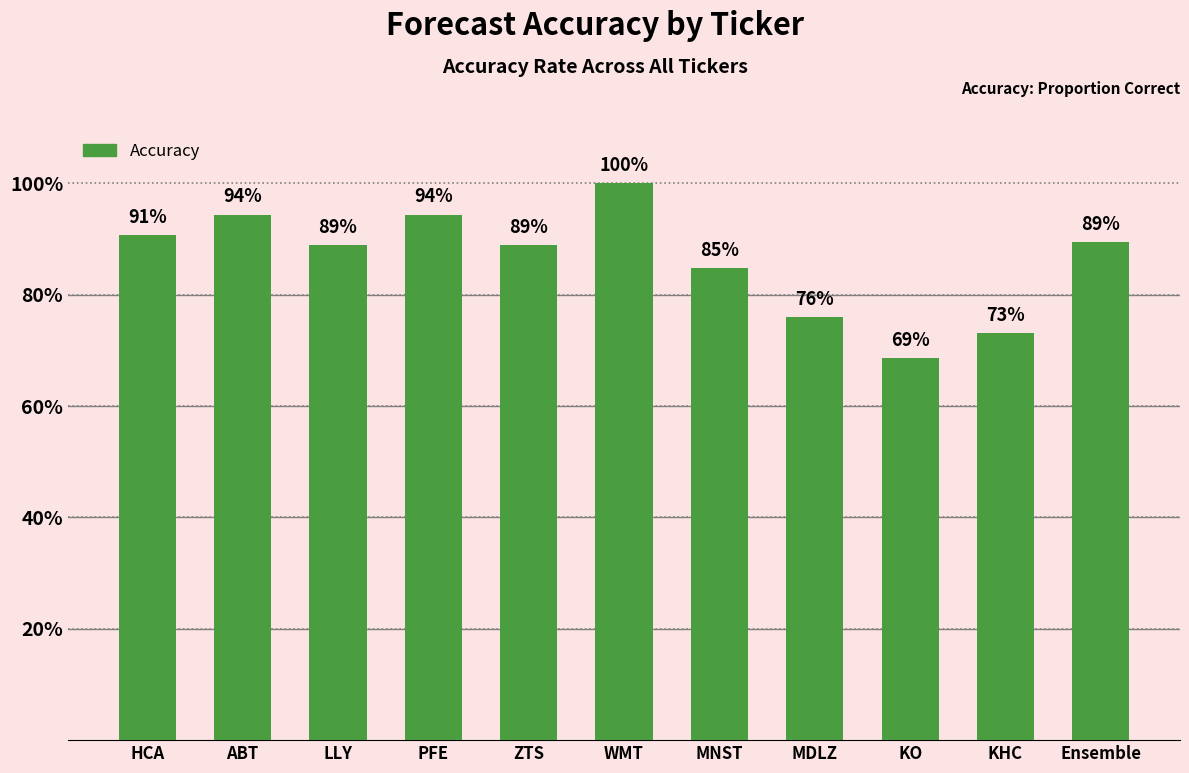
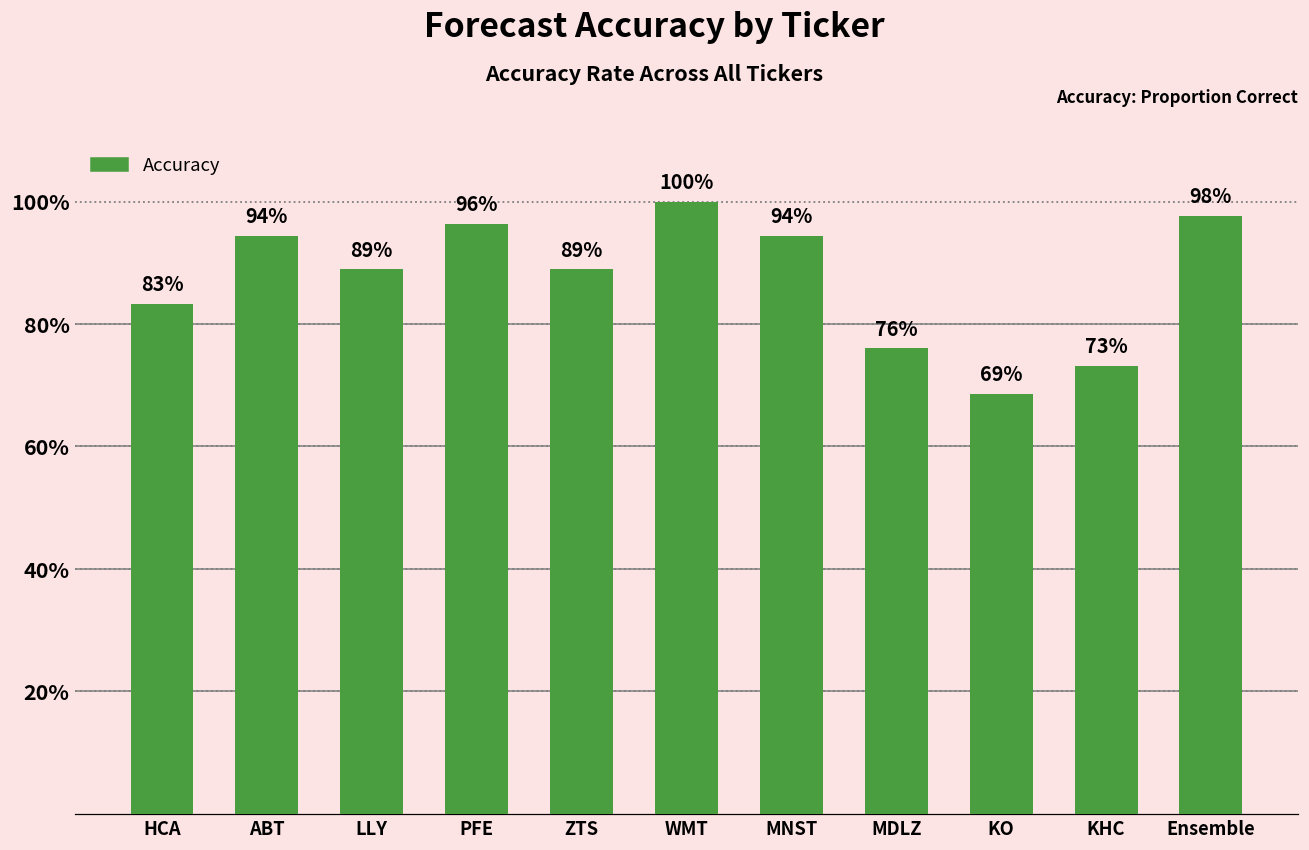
HCA: 91% -> 83%
PFE: 94% -> 96%
MNST: 85% -> 94%
Ensemble: 89% -> 98%
